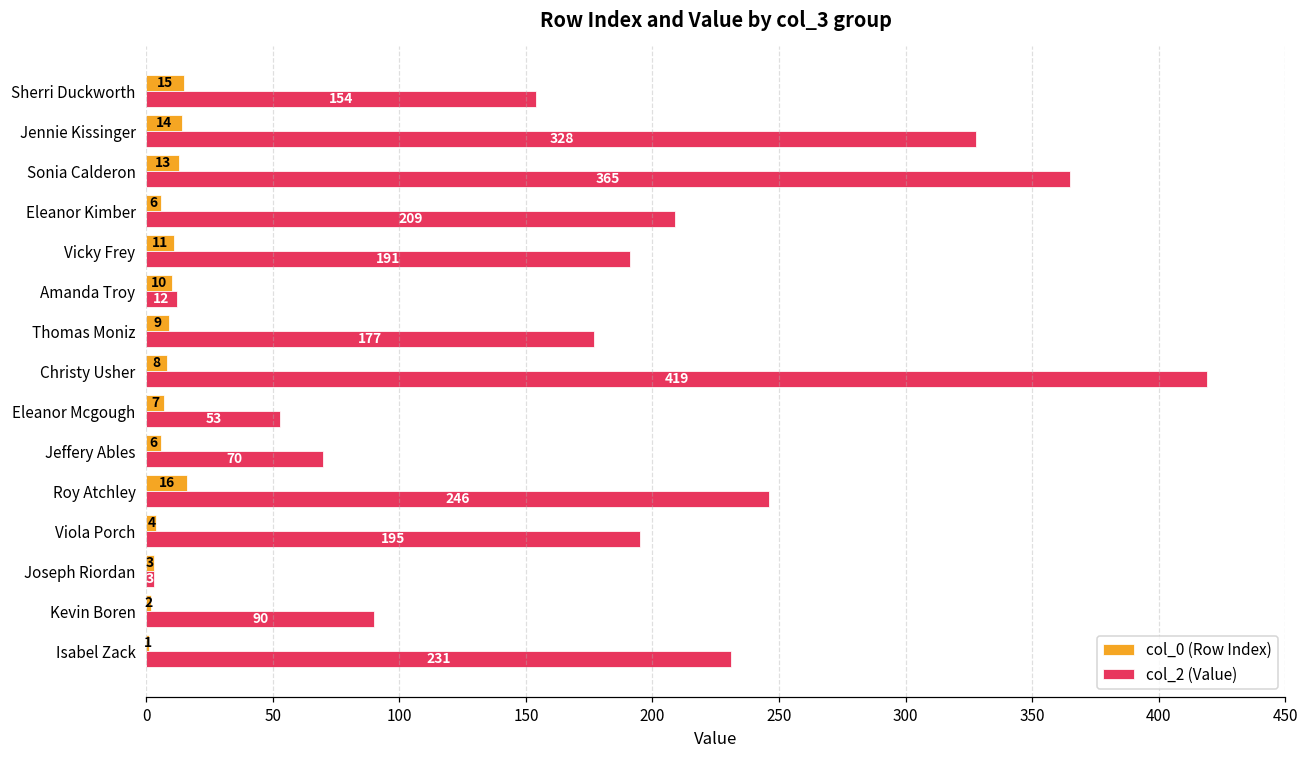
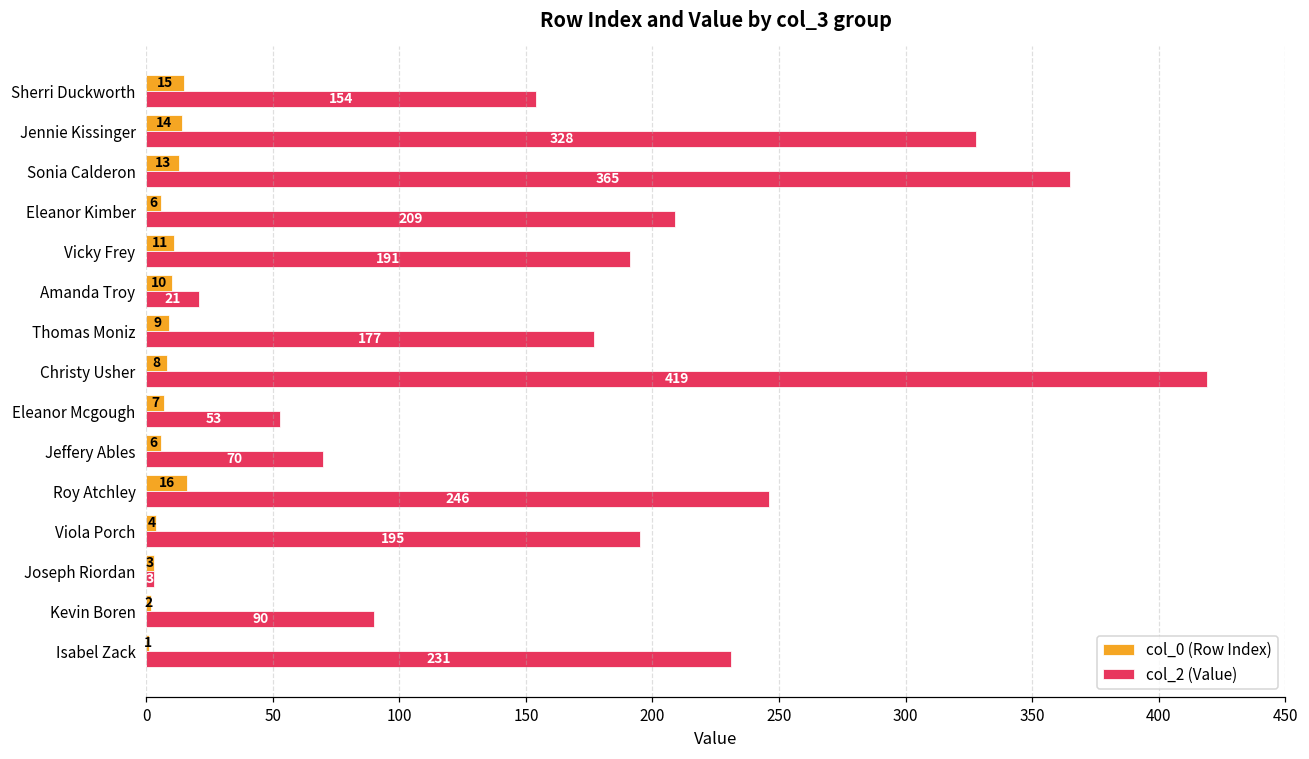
col_2 (Value), Amanda Troy: 12 -> 21
